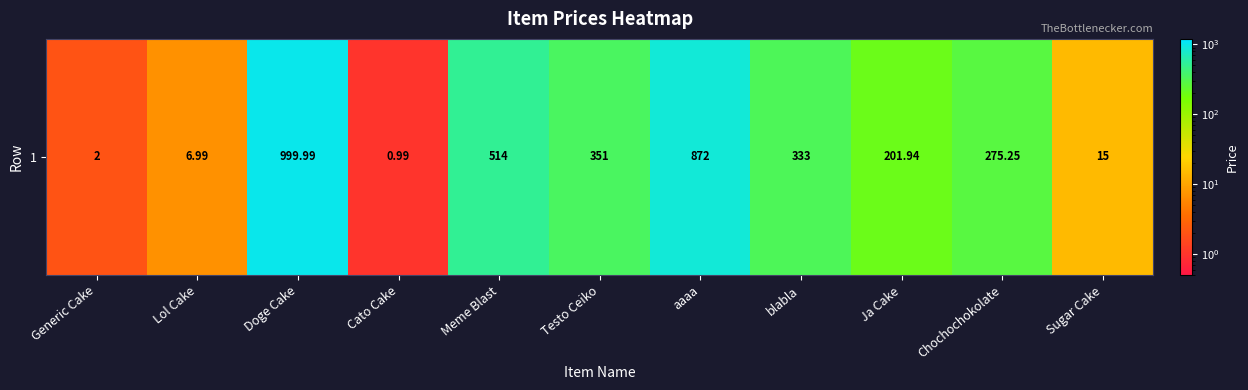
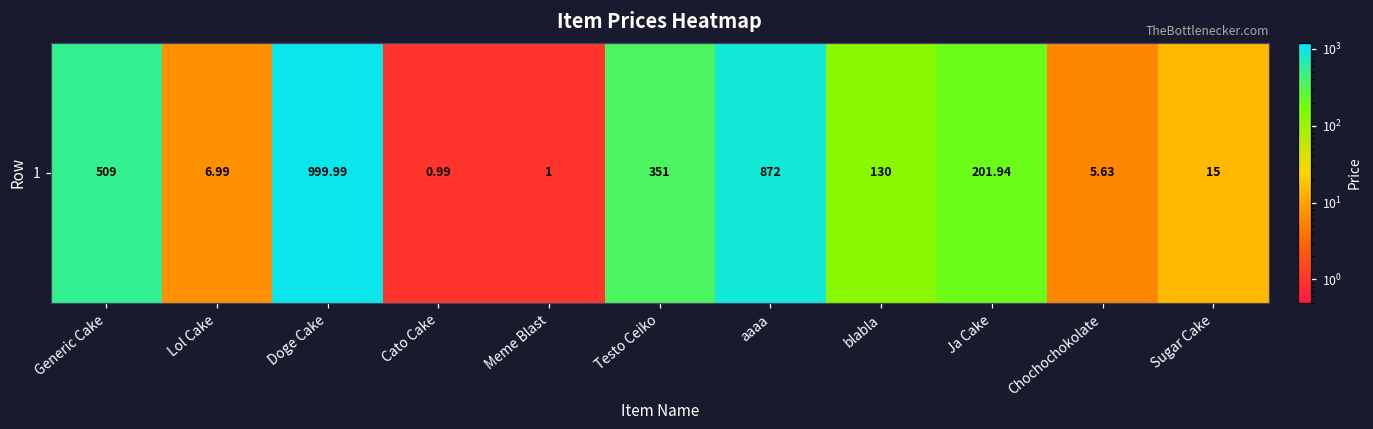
1, Generic Cake: 2 -> 509
1, Meme Blast: 514 -> 1
1, blabla: 333 -> 130
1, Chochochokolate: 275.25 -> 5.63
